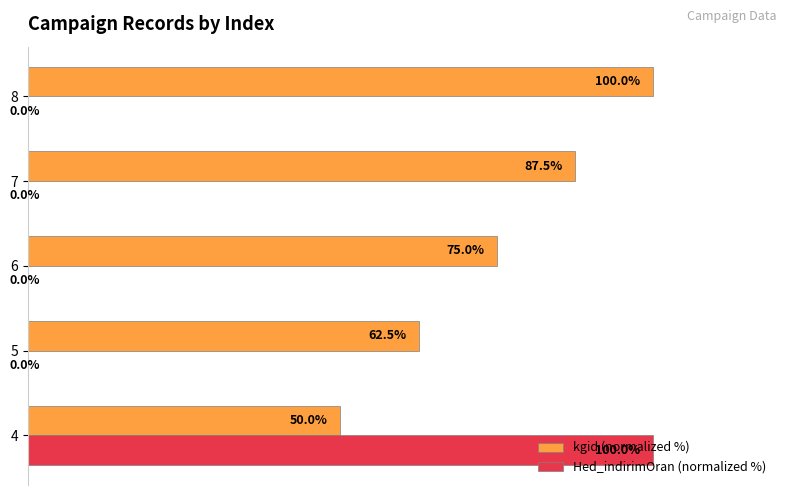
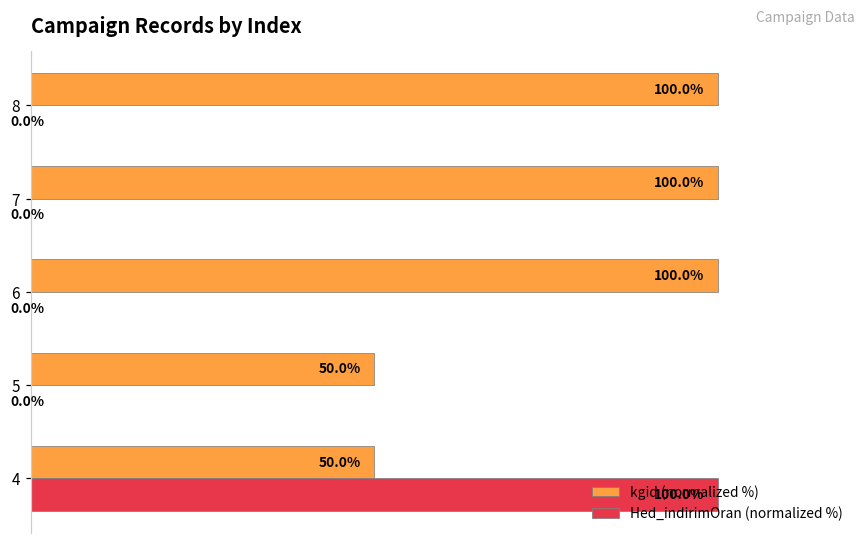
kgid (normalized %), 7: 87.5% -> 100.0%
kgid (normalized %), 6: 75.0% -> 100.0%
kgid (normalized %), 5: 62.5% -> 50.0%
